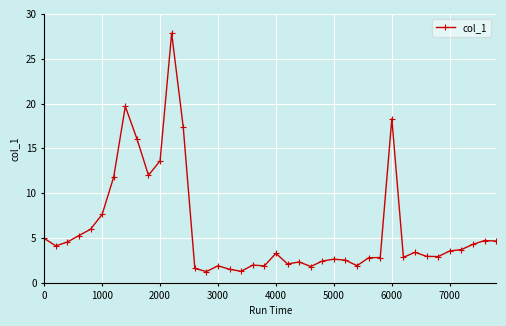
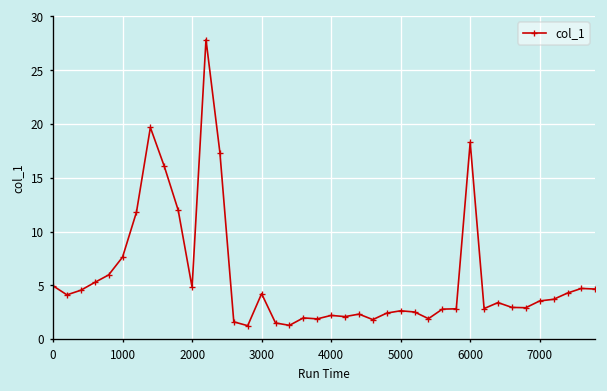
2000: 14 -> 5
3000: 2 -> 4
4000: 3 -> 2
